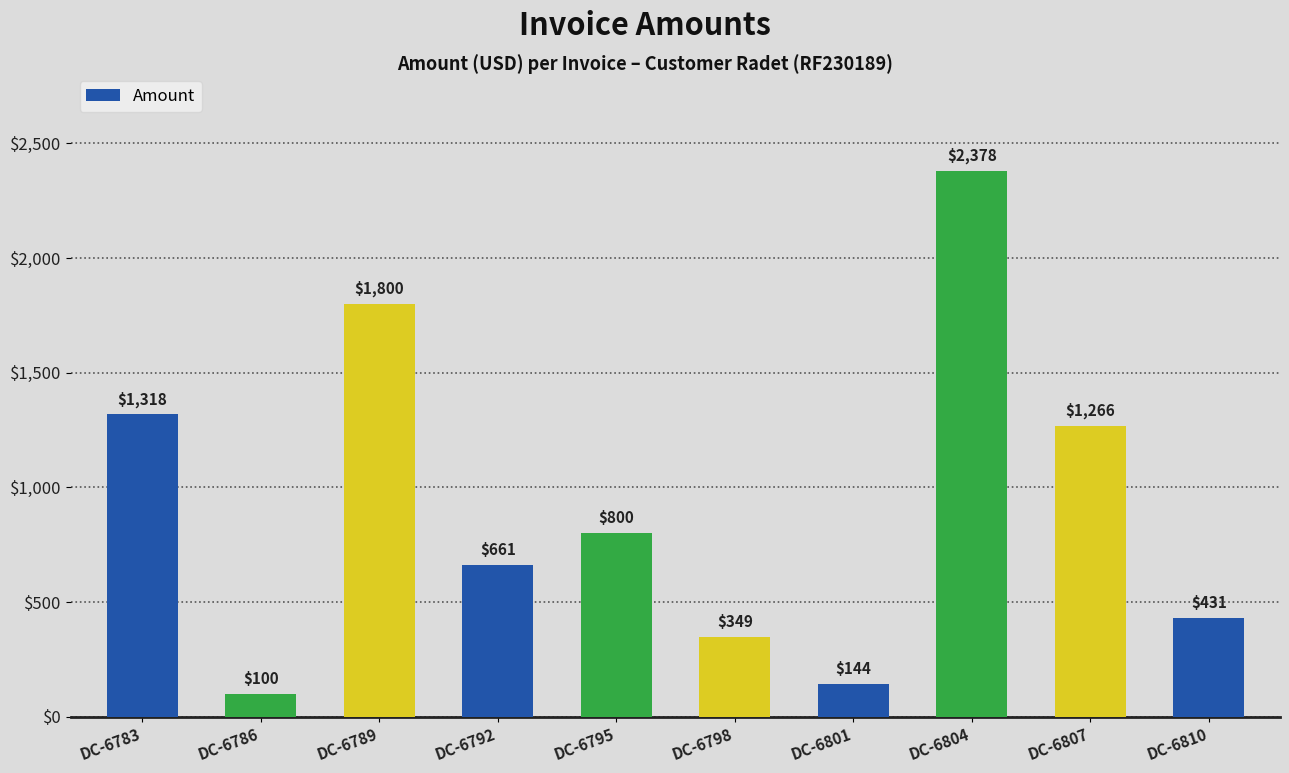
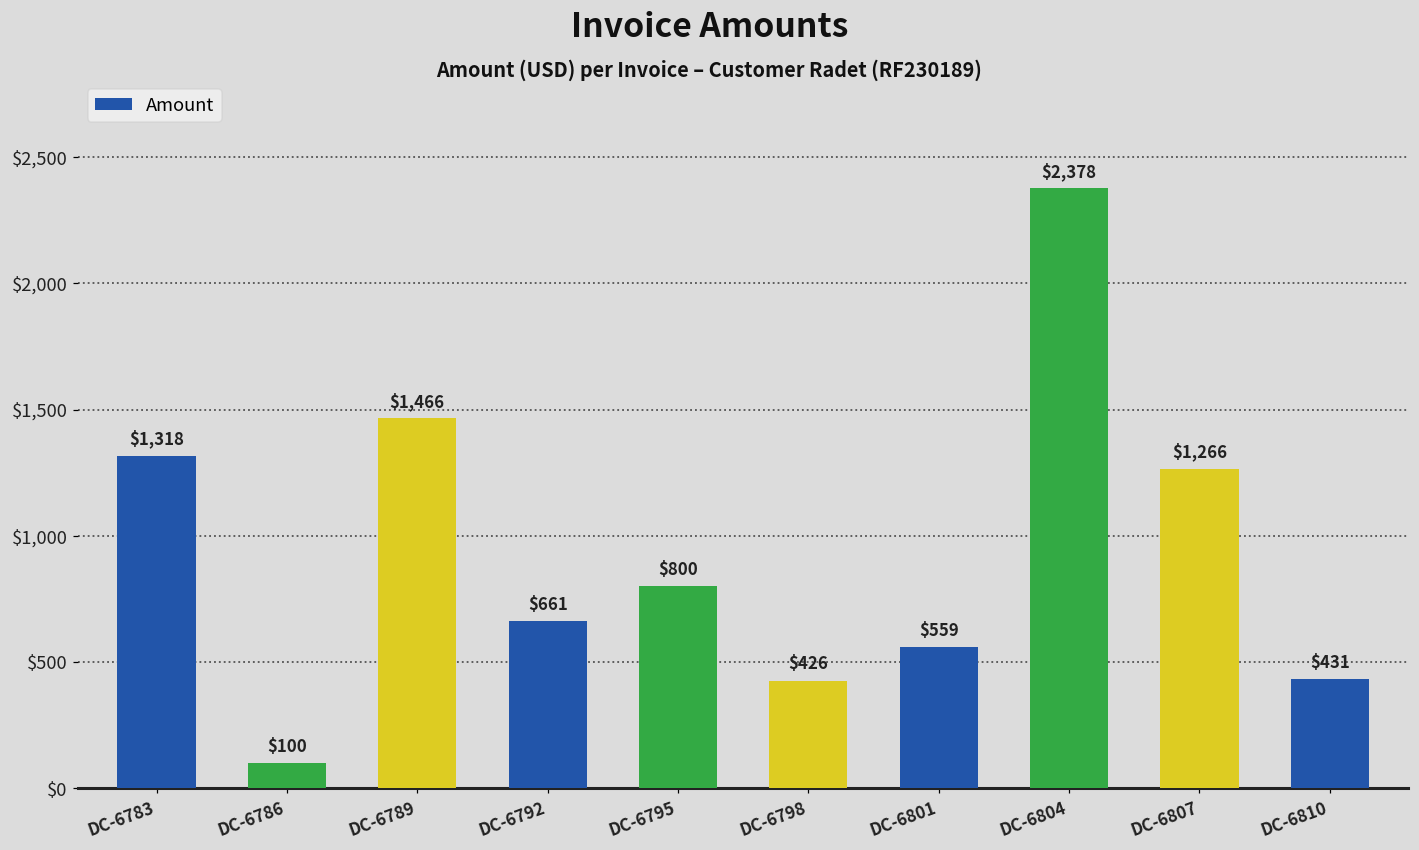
DC-6789: $1,800 -> $1,466
DC-6798: $349 -> $426
DC-6801: $144 -> $559
